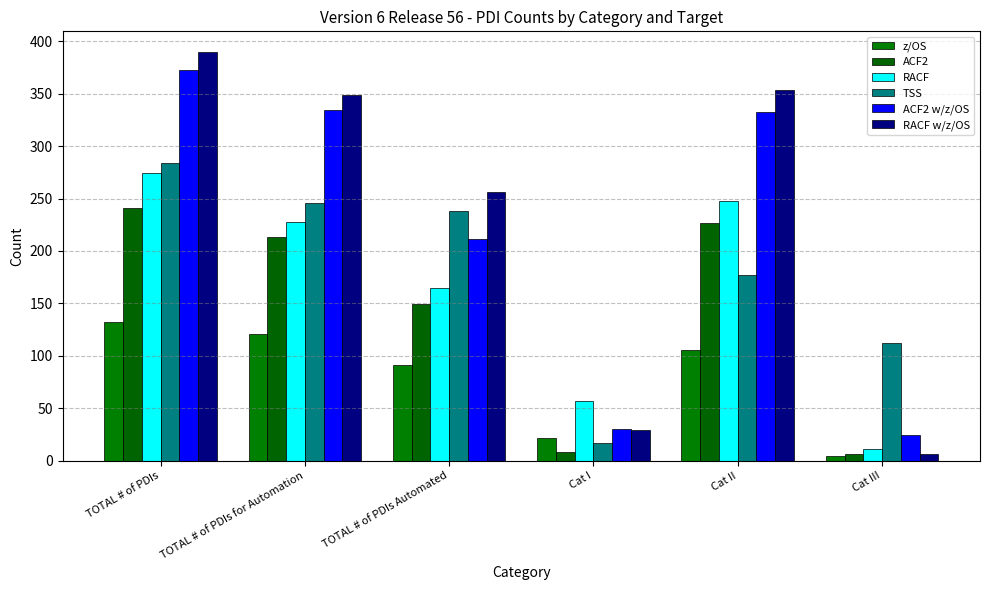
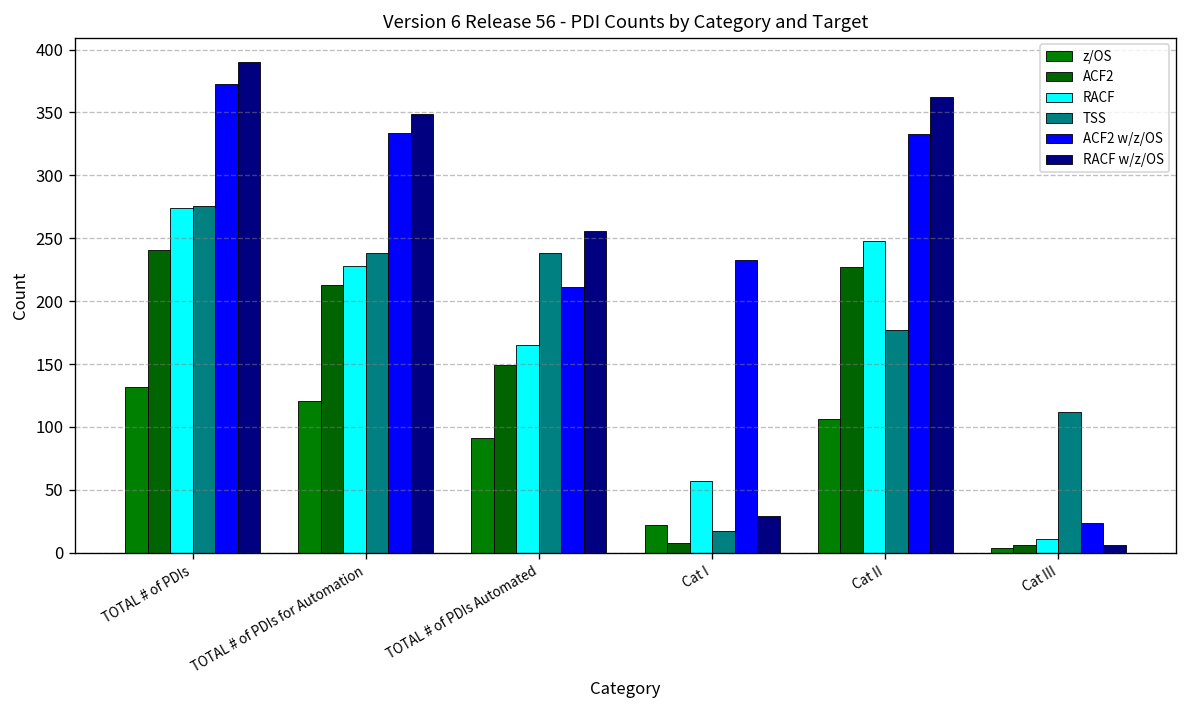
TSS, TOTAL # of PDIs: 284 -> 276
TSS, TOTAL # of PDIs for Automation: 246 -> 238
ACF2 w/z/OS, Cat I: 30 -> 233
RACF w/z/OS, Cat II: 354 -> 362
